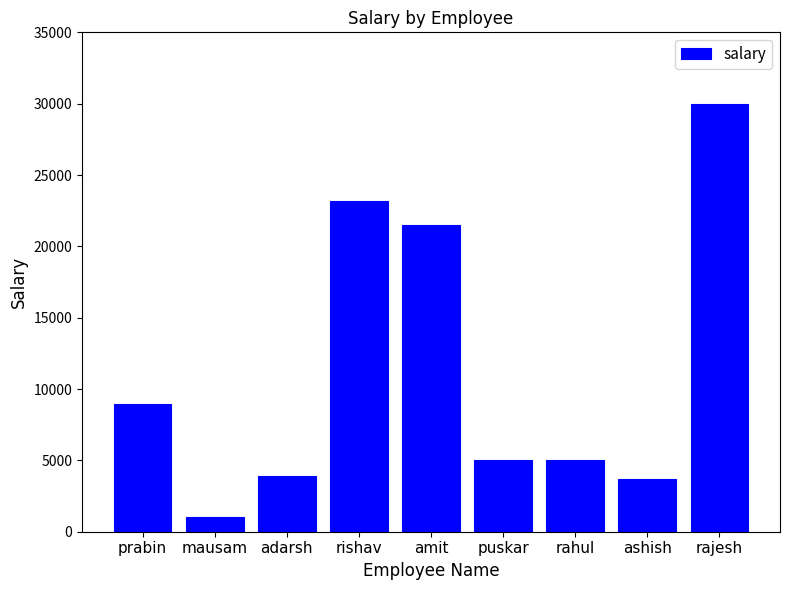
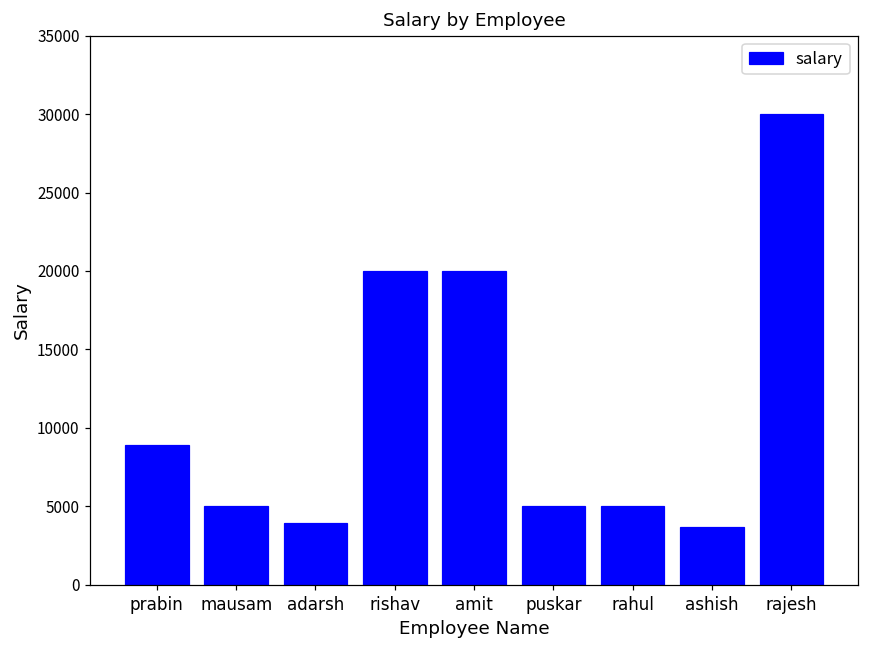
mausam: 1000 -> 5000
rishav: 23100 -> 20000
amit: 21500 -> 20000
